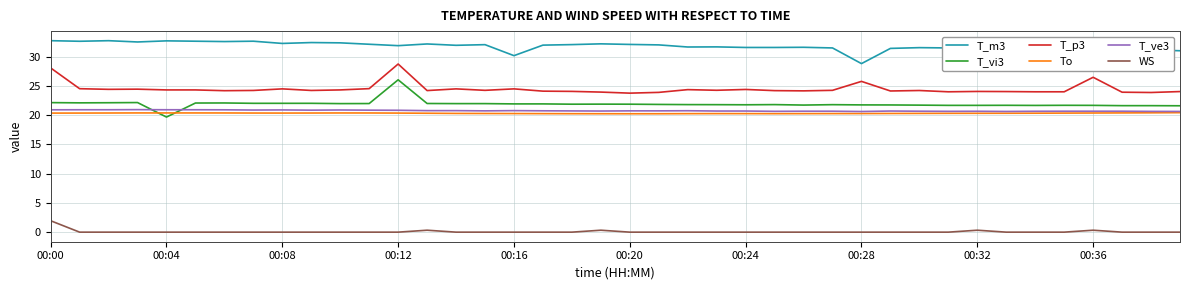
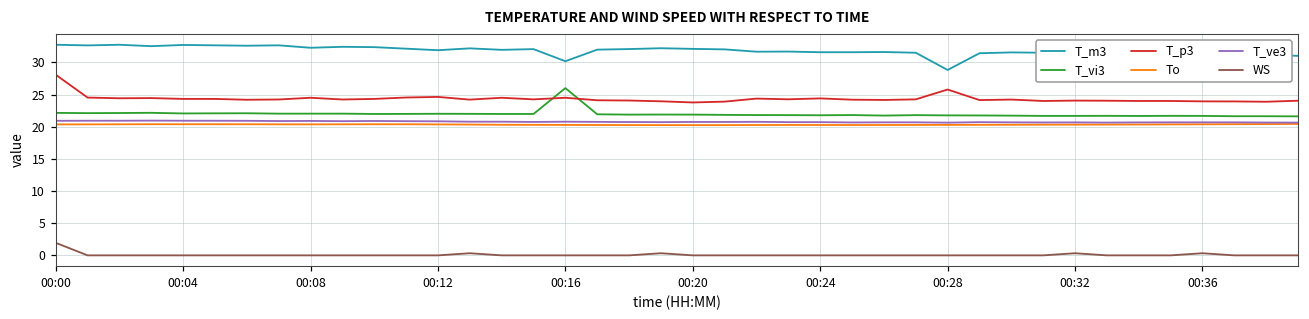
T_vi3, 00:04: 20 -> 22
T_vi3, 00:12: 26 -> 22
T_p3, 00:12: 29 -> 25
T_vi3, 00:16: 22 -> 26
T_p3, 00:36: 26 -> 24
